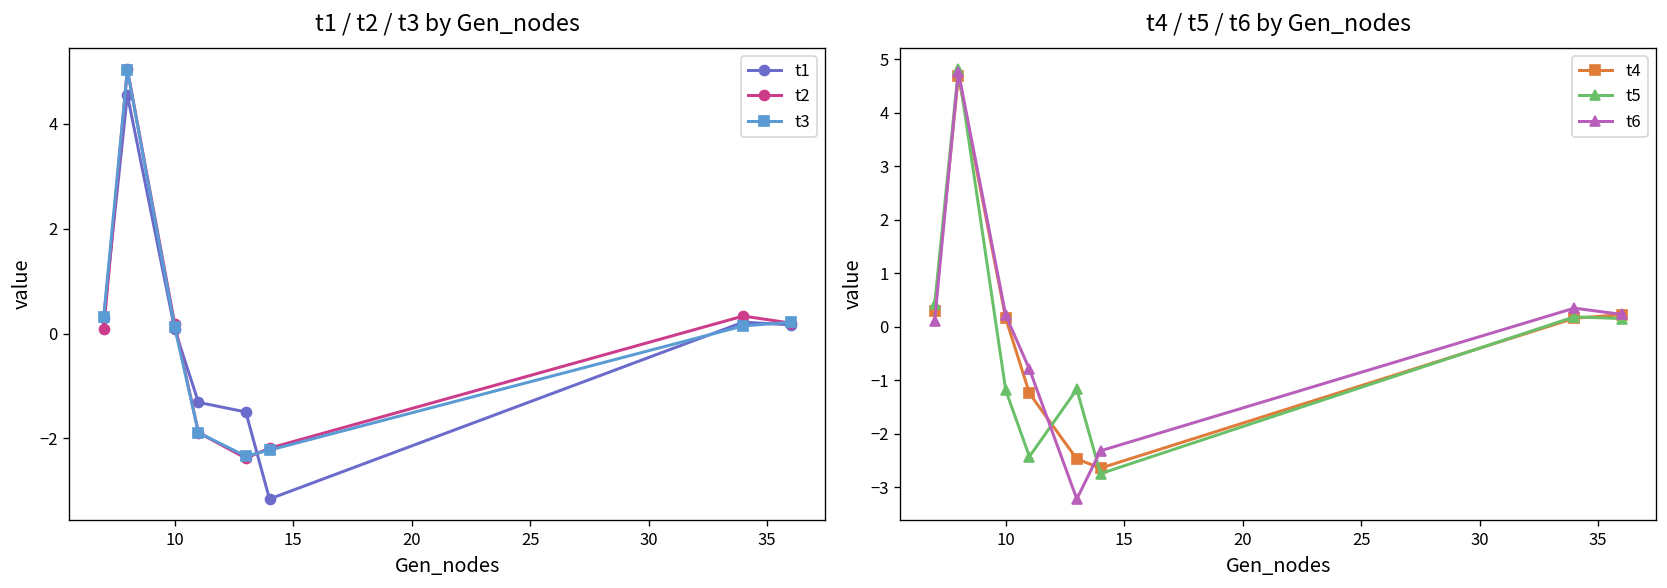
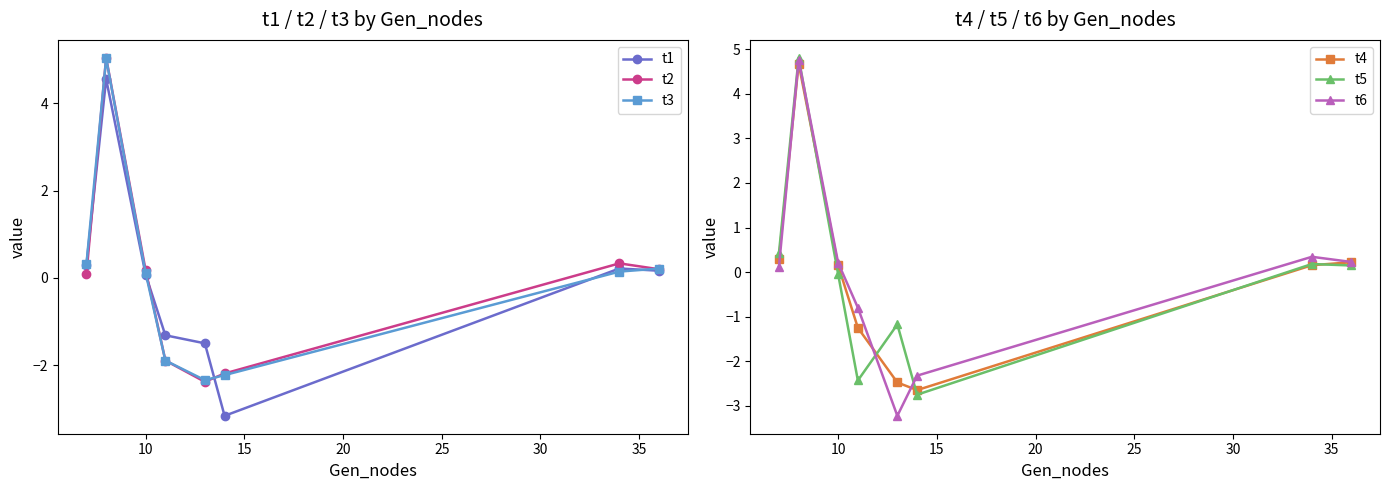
t4 / t5 / t6 by Gen_nodes, t5, 10: -1.2 -> 0.0
